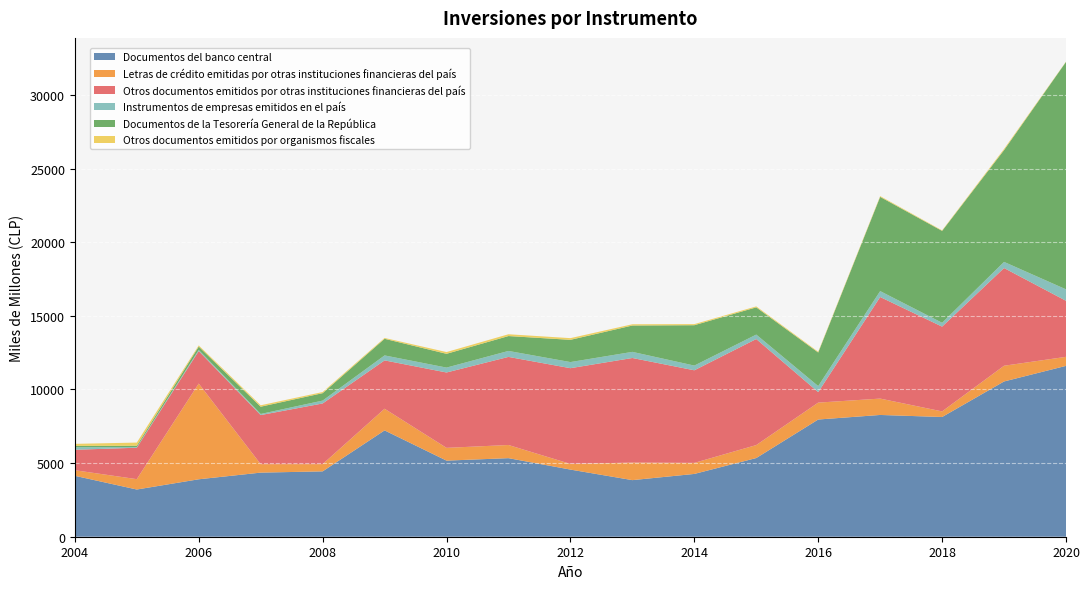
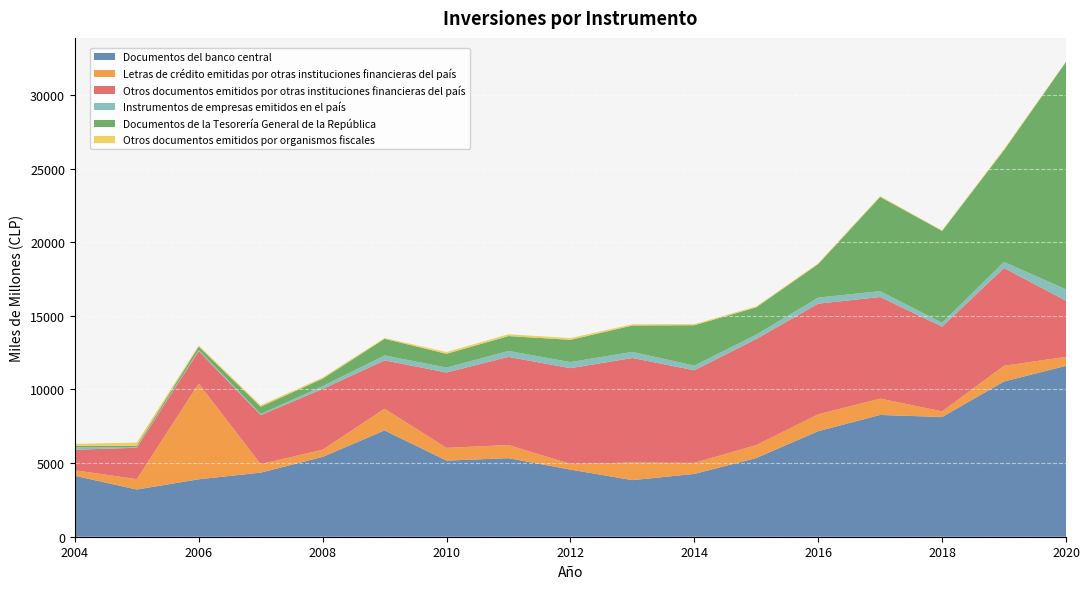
Documentos del banco central, 2008: 4400 -> 5400
Documentos del banco central, 2016: 8000 -> 7200
Otros documentos emitidos por otras instituciones financieras del país, 2016: 700 -> 7500
